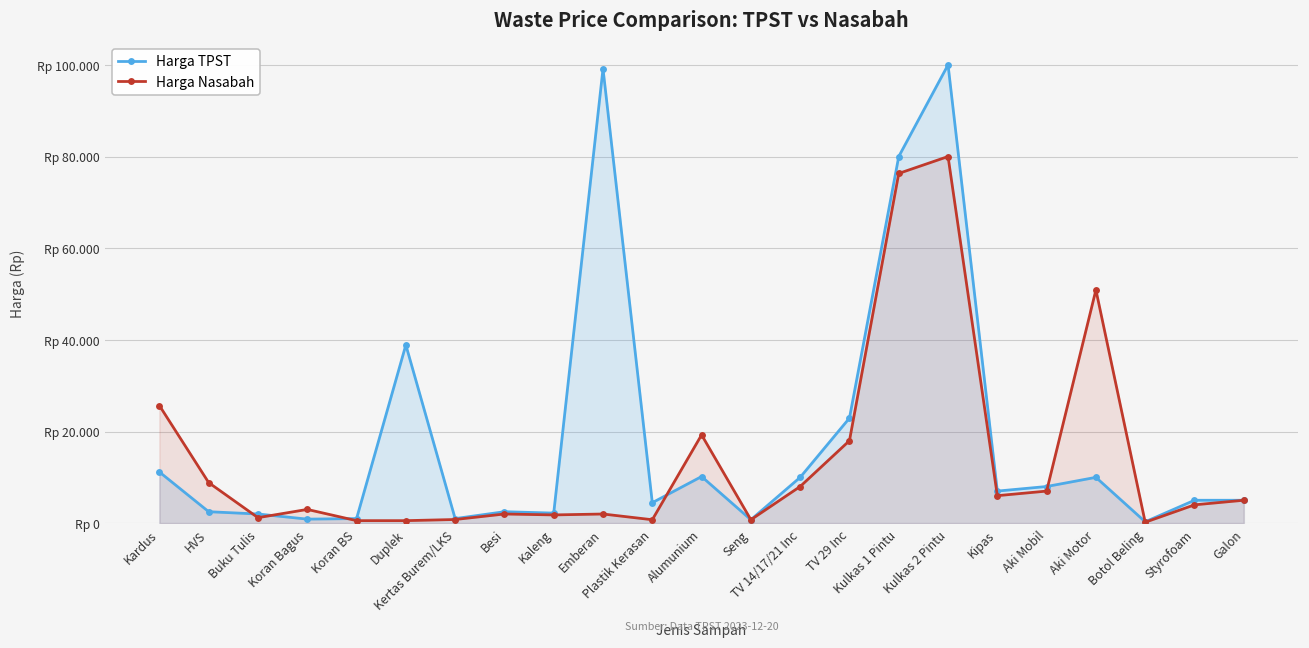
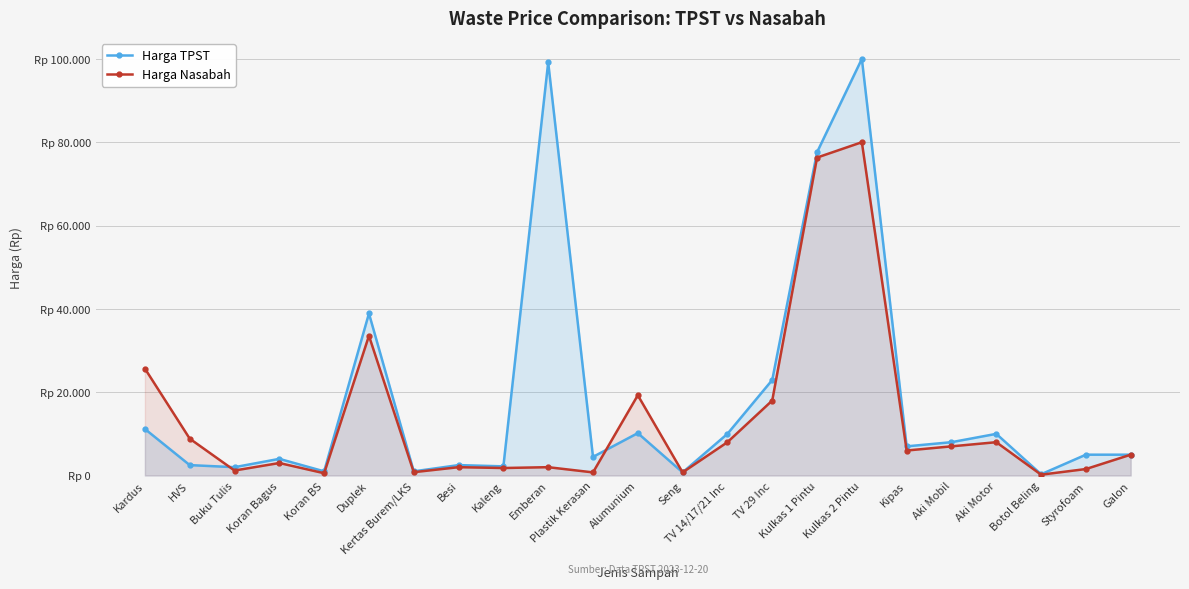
Harga TPST, Koran Bagus: Rp 1 -> Rp 4
Harga Nasabah, Duplek: Rp 1 -> Rp 34
Harga TPST, Kulkas 1 Pintu: Rp 80 -> Rp 78
Harga Nasabah, Aki Motor: Rp 51 -> Rp 8
Harga Nasabah, Styrofoam: Rp 4 -> Rp 2
